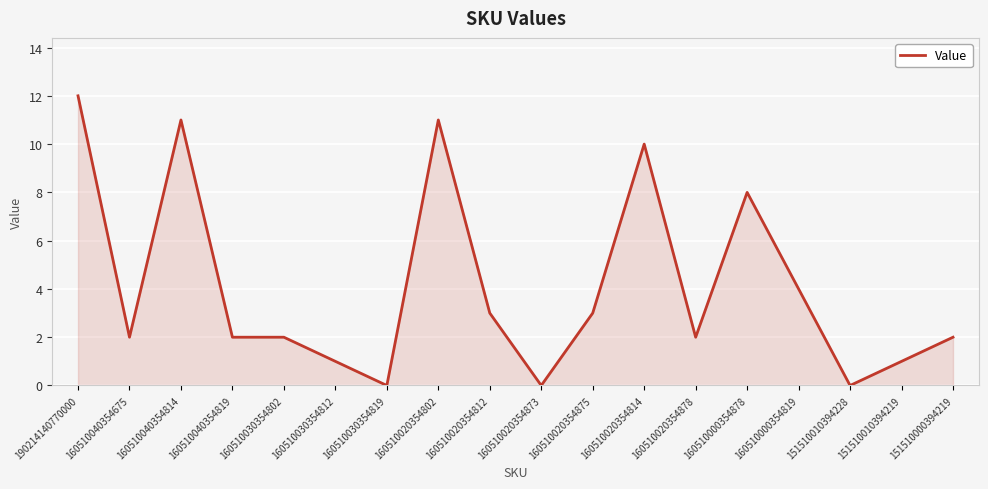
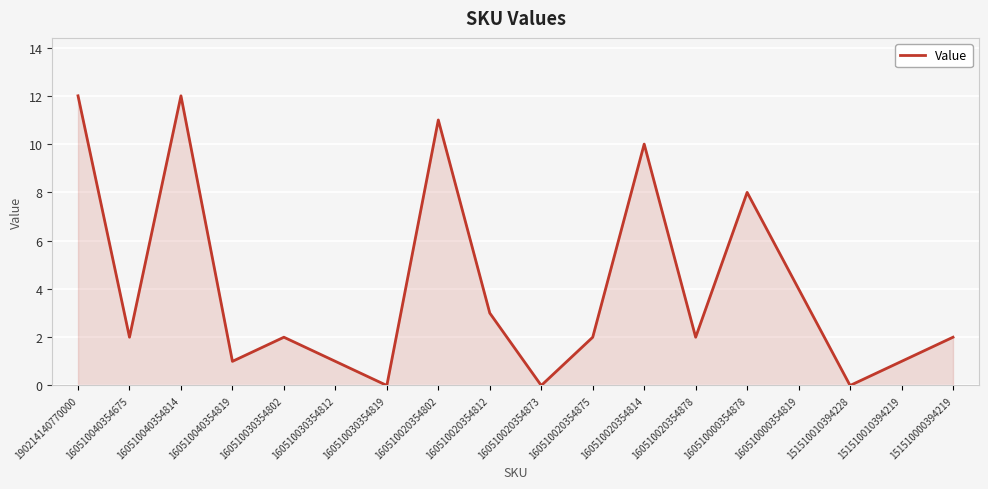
160510040354814: 11 -> 12
160510040354819: 2 -> 1
160510020354875: 3 -> 2
